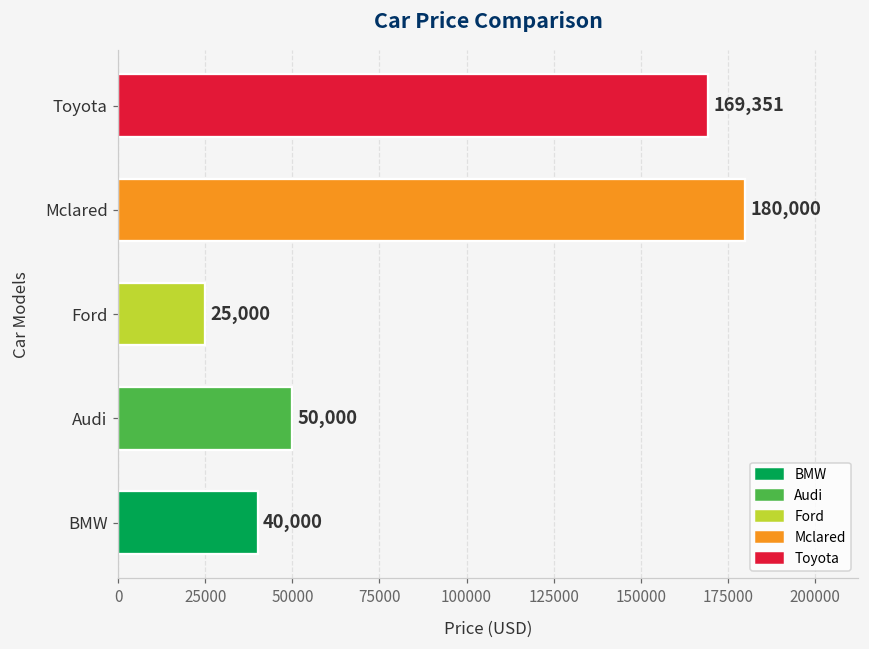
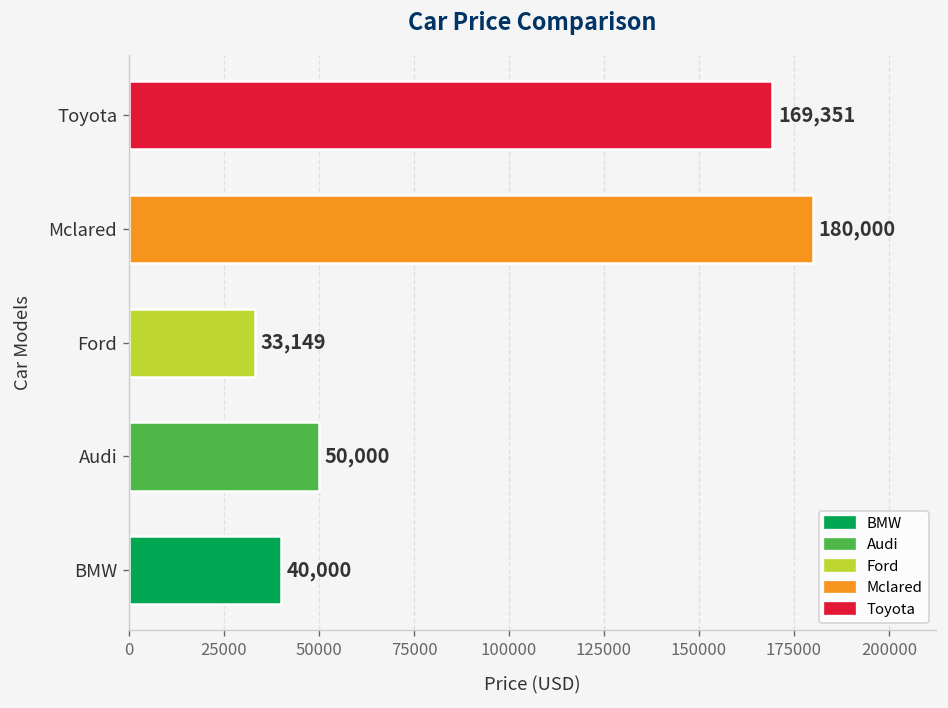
Ford: 25,000 -> 33,149
